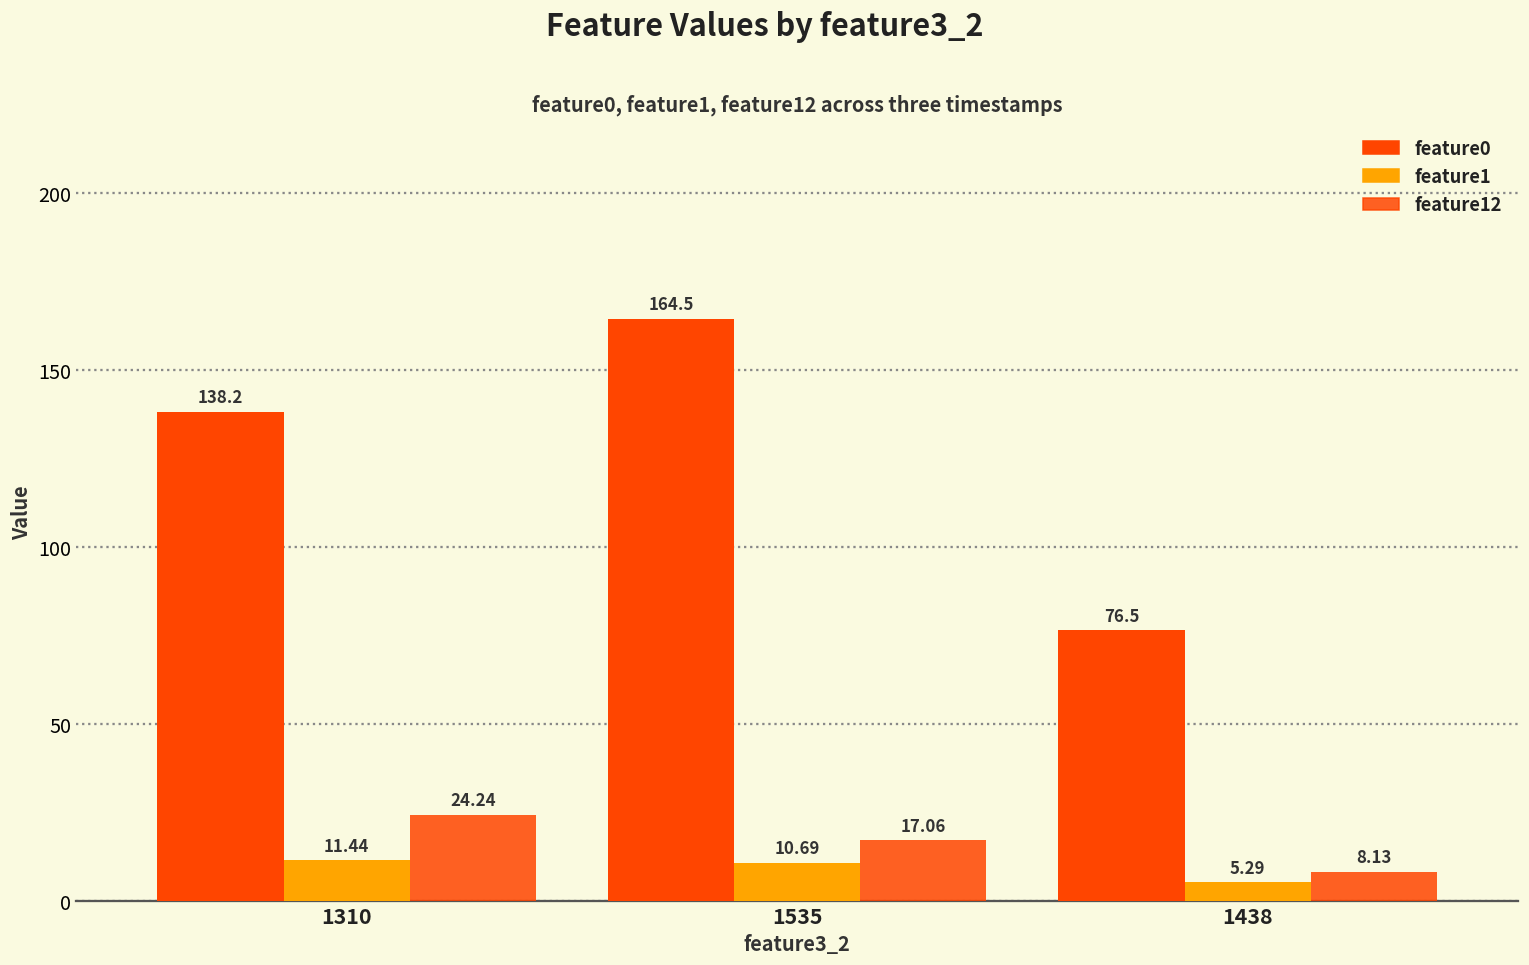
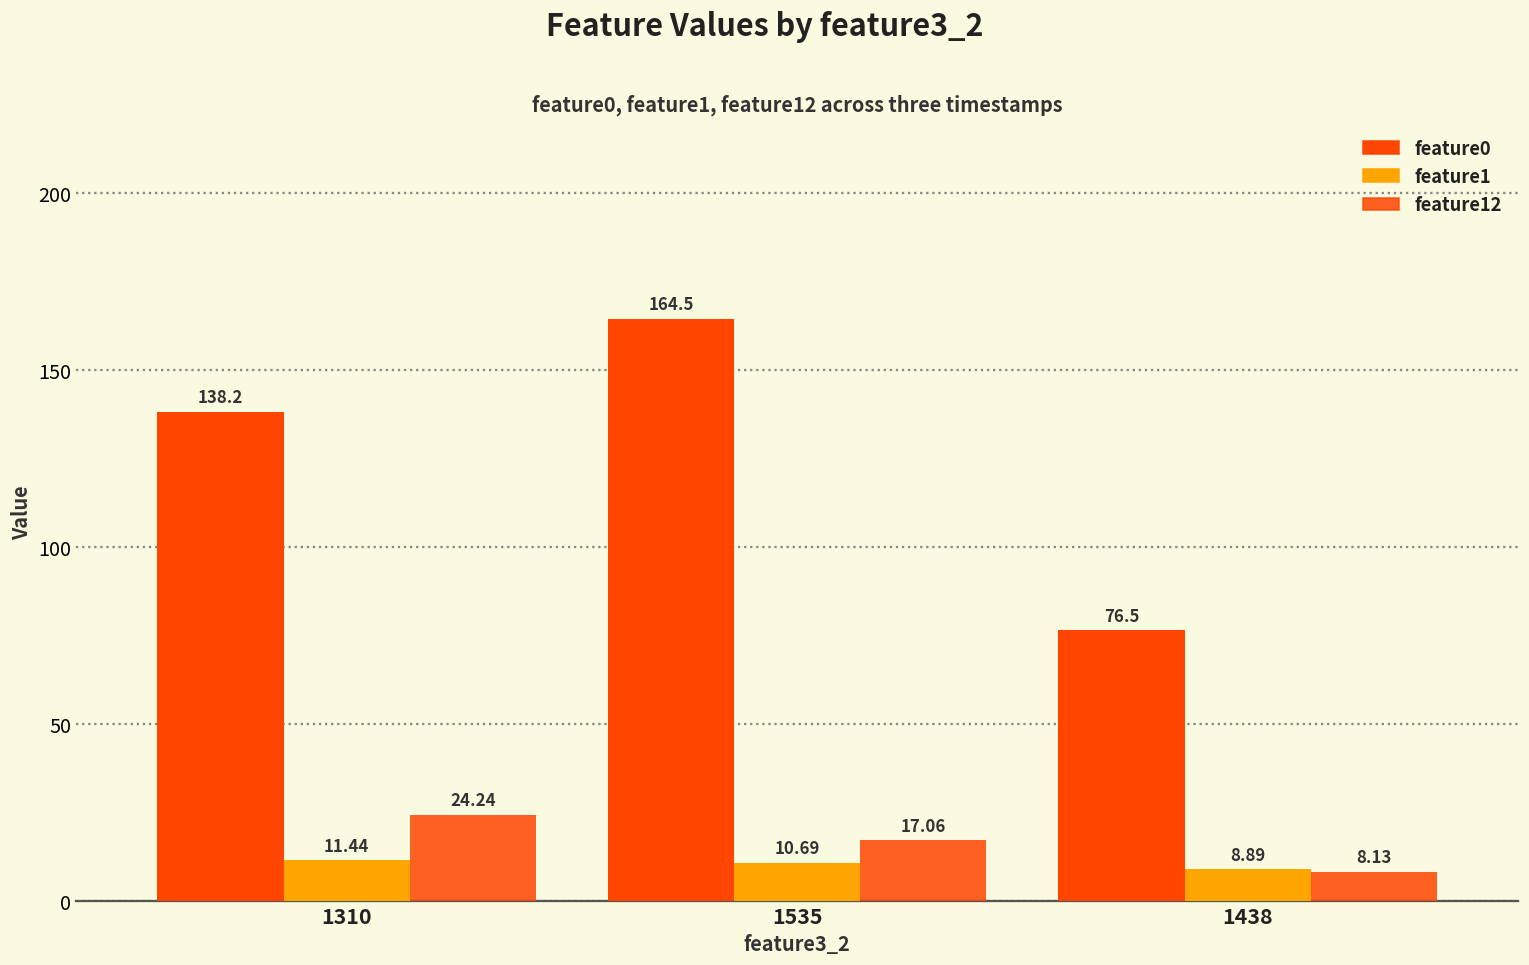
feature1, 1438: 5.29 -> 8.89
